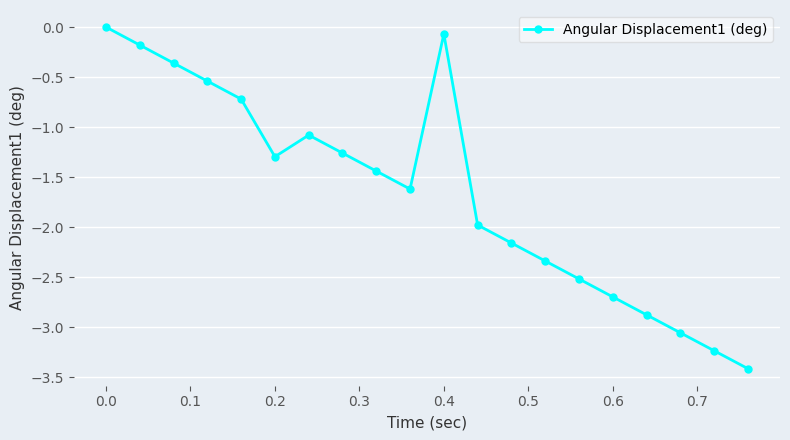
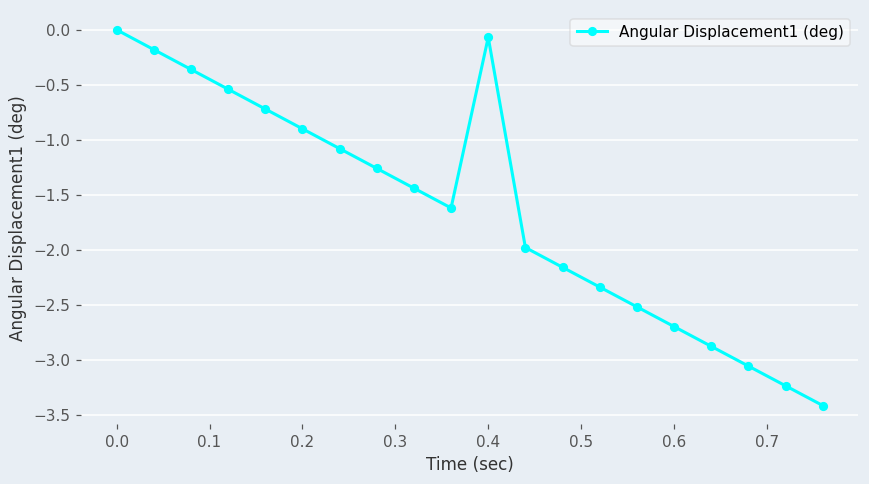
0.2: -1.30 -> -0.90
